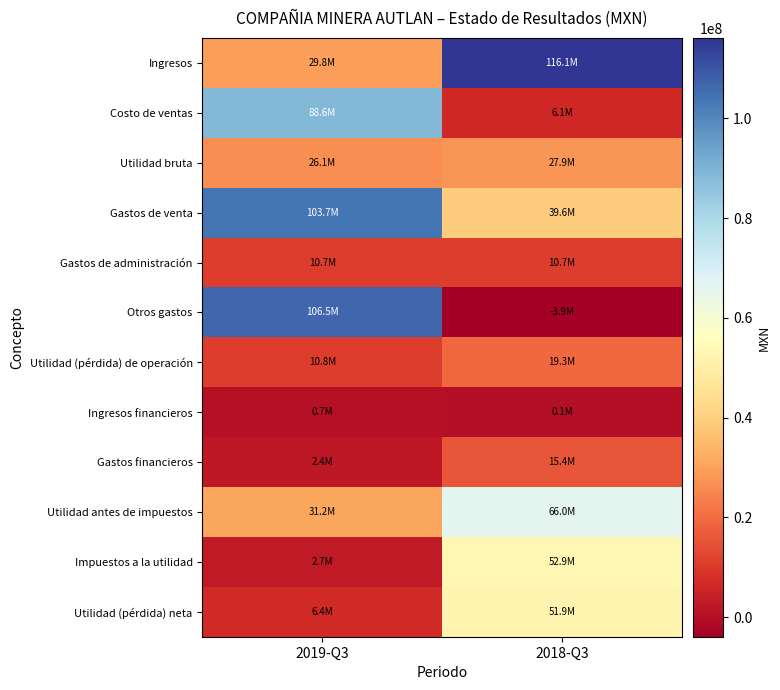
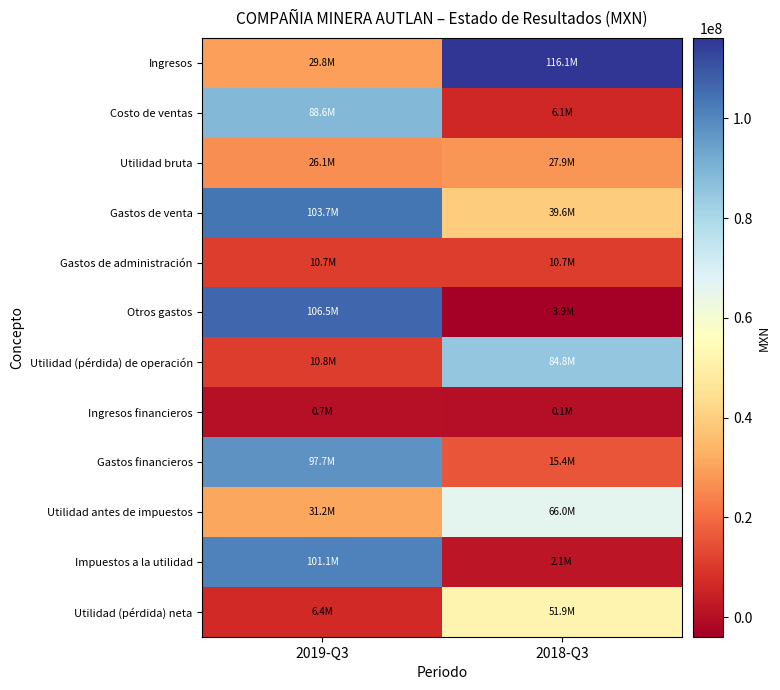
Utilidad (pérdida) de operación, 2018-Q3: 19.3M -> 84.8M
Gastos financieros, 2019-Q3: 2.4M -> 97.7M
Impuestos a la utilidad, 2019-Q3: 2.7M -> 101.1M
Impuestos a la utilidad, 2018-Q3: 52.9M -> 2.1M
